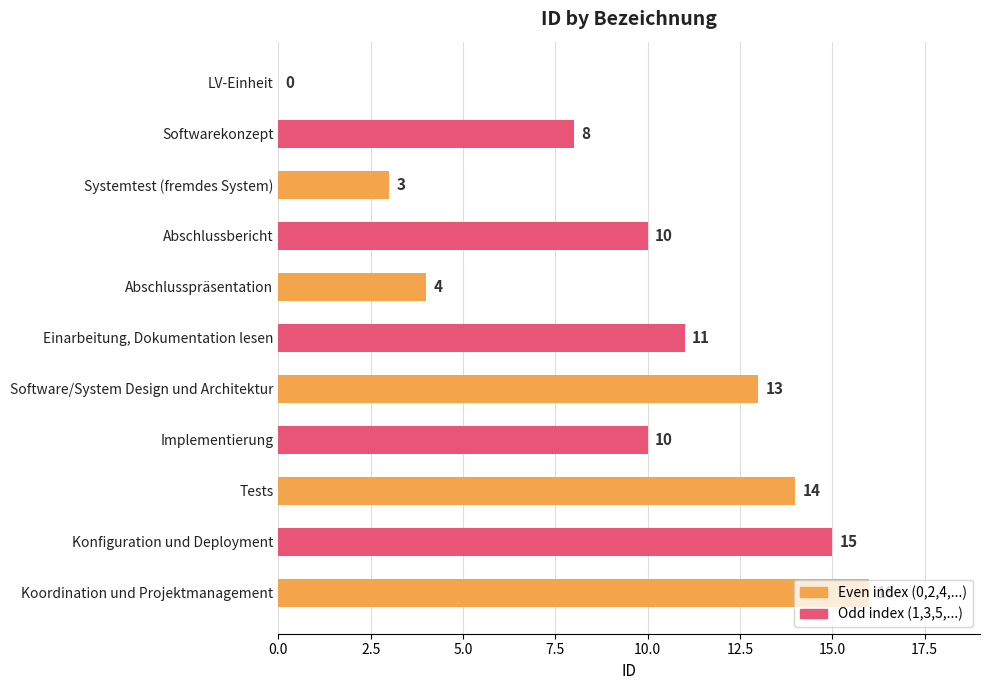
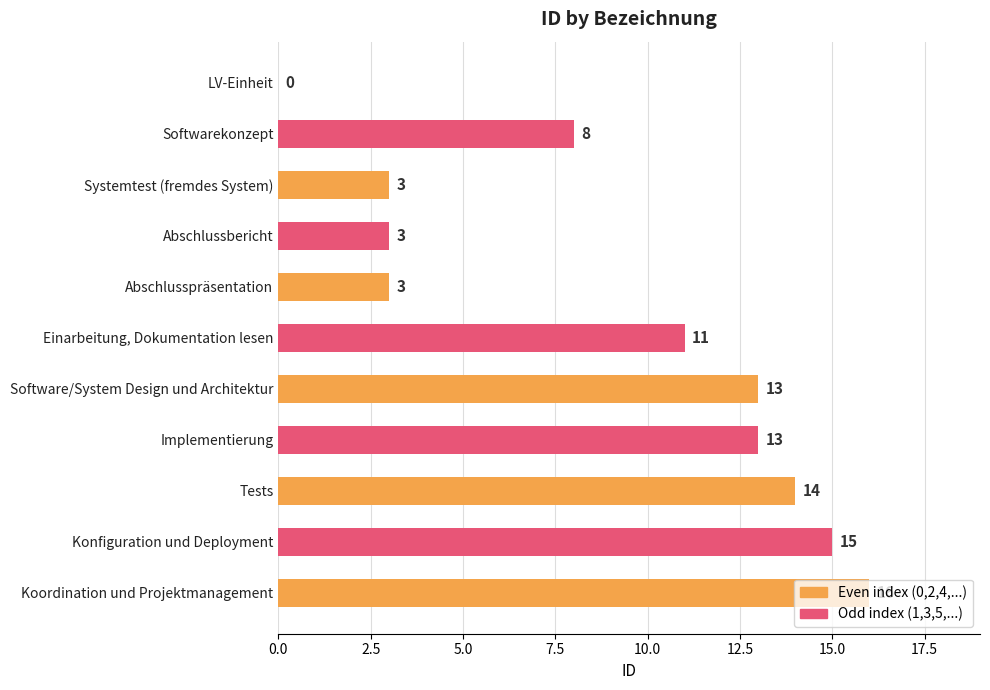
Abschlussbericht: 10 -> 3
Abschlusspräsentation: 4 -> 3
Implementierung: 10 -> 13
